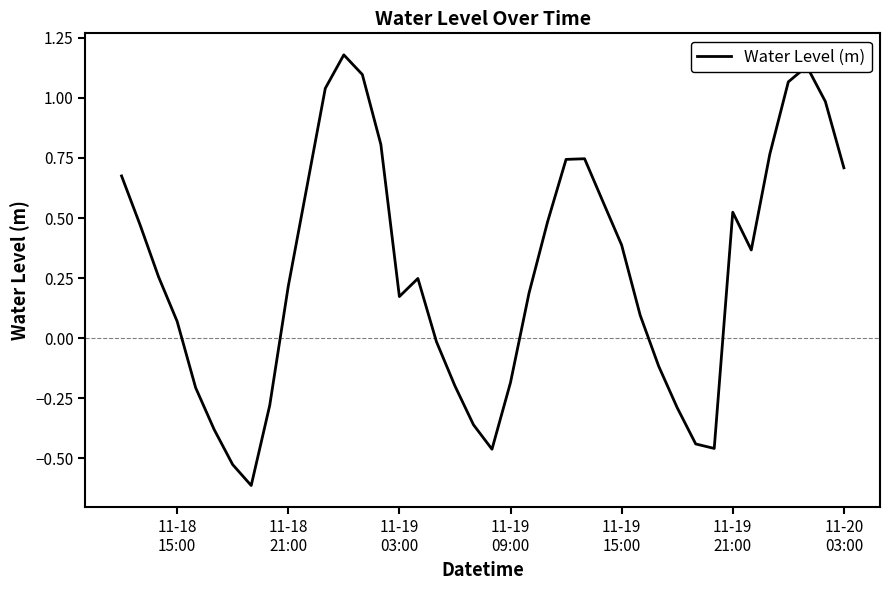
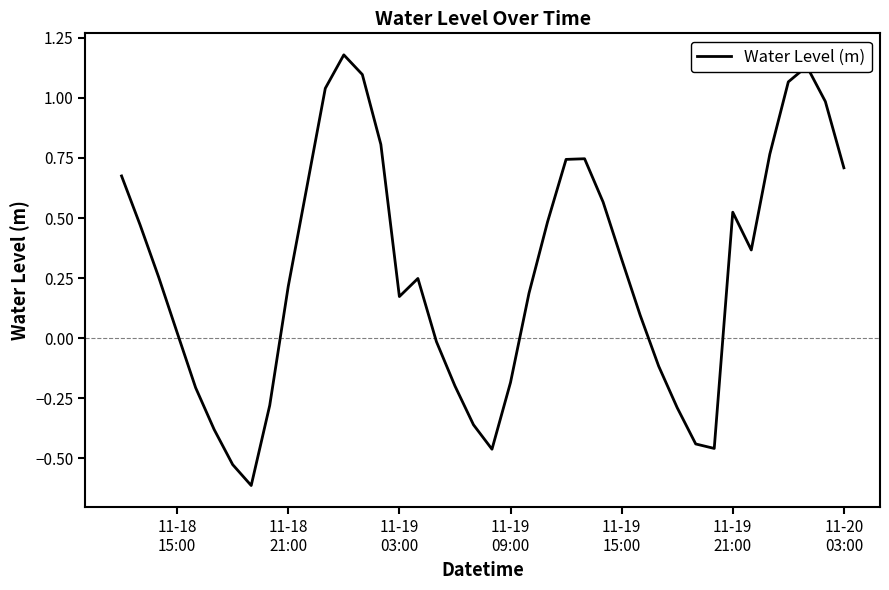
11-18 15:00: 0.07 -> 0.02
11-19 15:00: 0.39 -> 0.33
